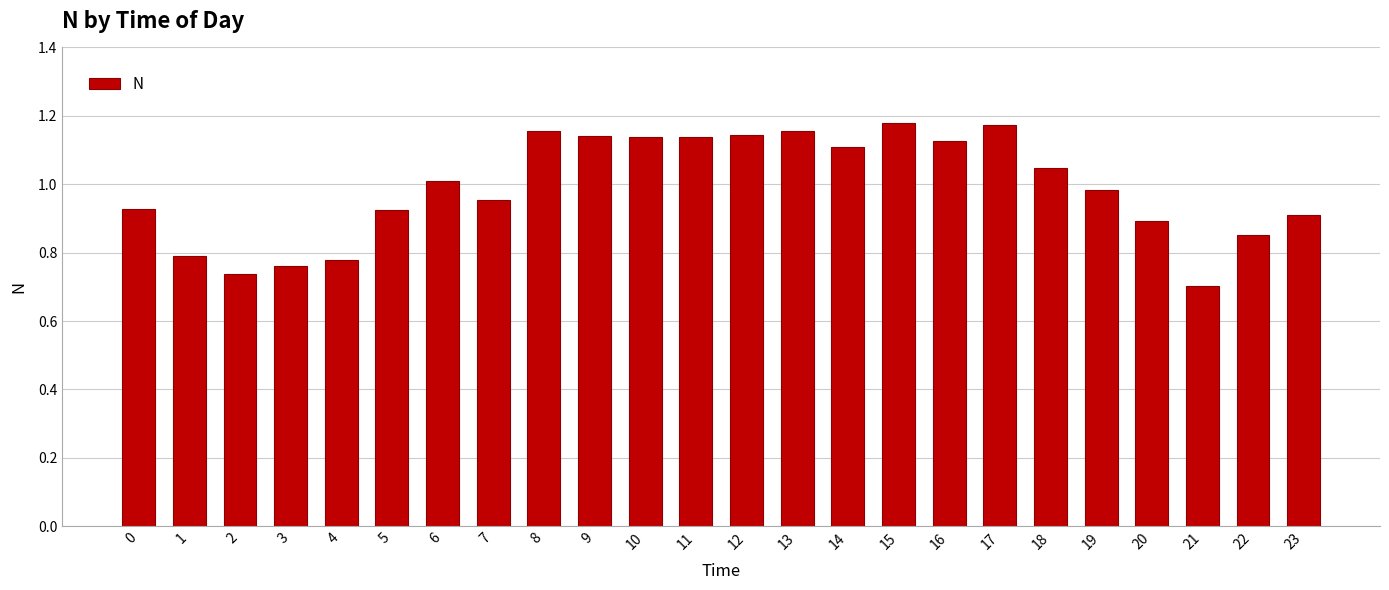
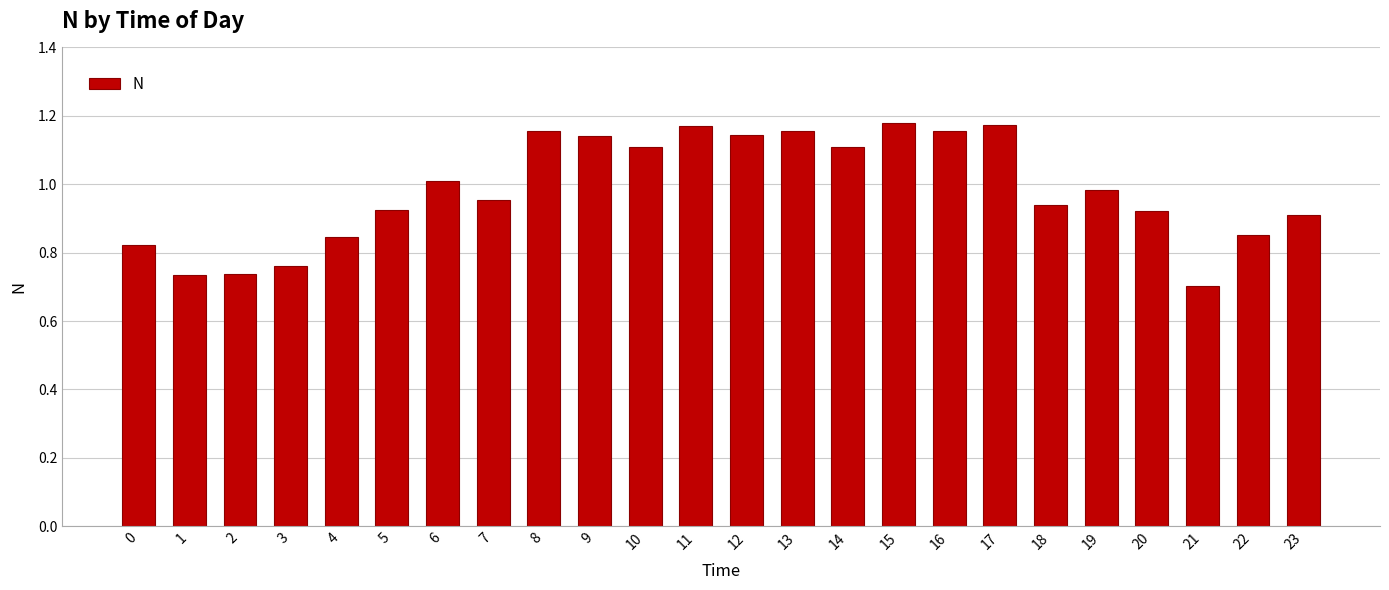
0: 0.93 -> 0.82
1: 0.79 -> 0.73
4: 0.78 -> 0.84
10: 1.14 -> 1.11
11: 1.14 -> 1.17
16: 1.13 -> 1.16
18: 1.05 -> 0.94
20: 0.89 -> 0.92
